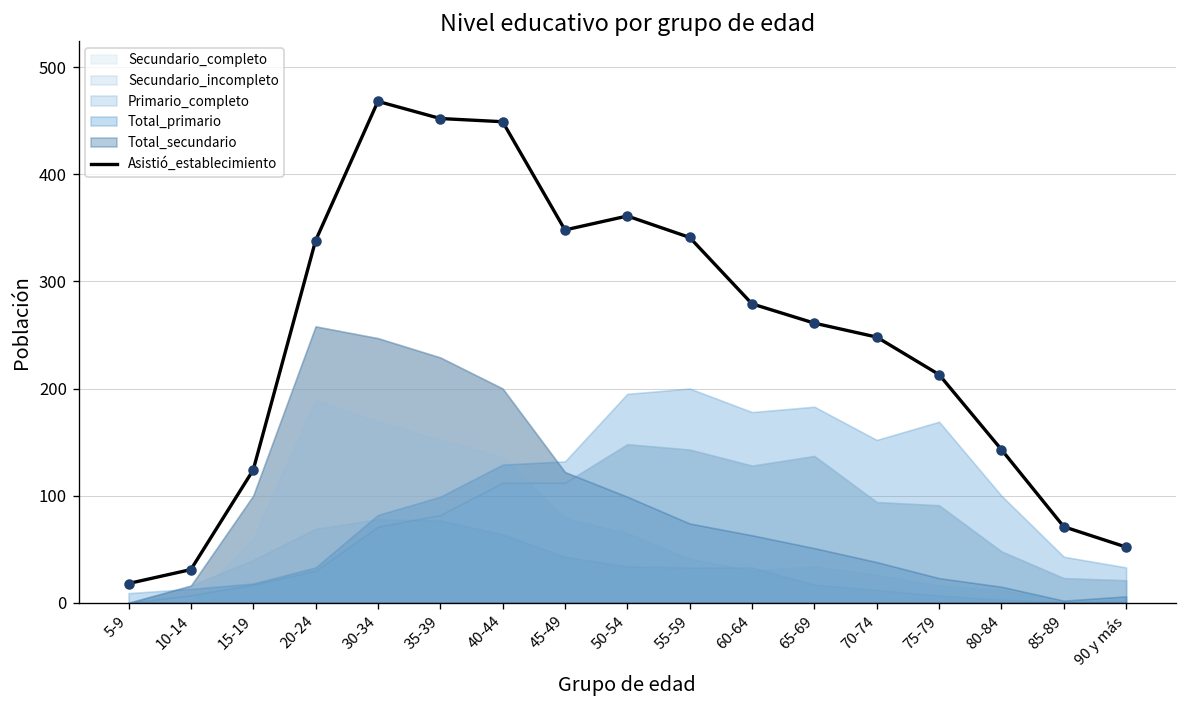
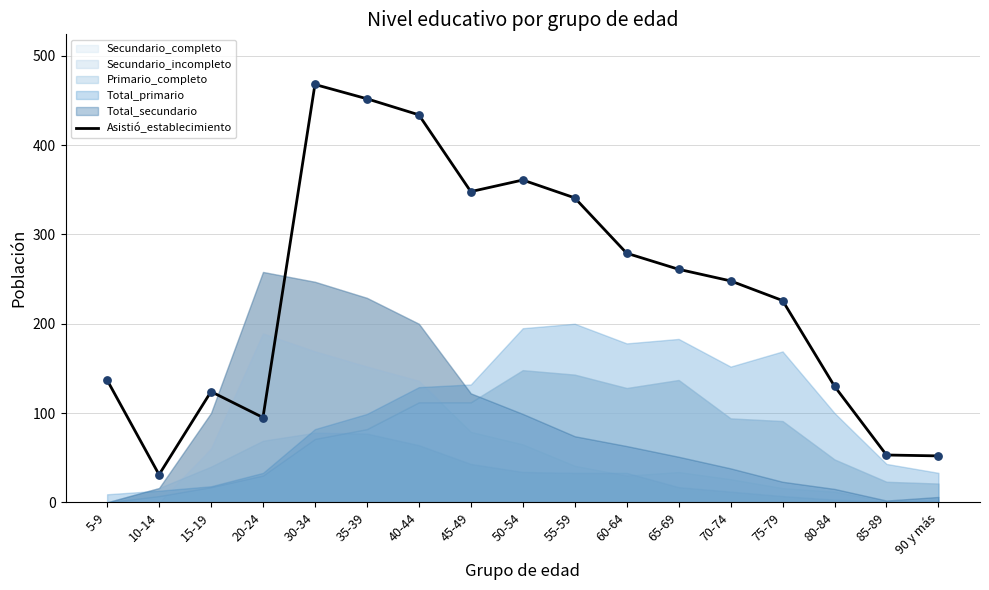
Asistió_establecimiento, 5-9: 20 -> 140
Asistió_establecimiento, 20-24: 340 -> 100
Asistió_establecimiento, 40-44: 450 -> 430
Asistió_establecimiento, 75-79: 210 -> 230
Asistió_establecimiento, 80-84: 140 -> 130
Asistió_establecimiento, 85-89: 70 -> 50
